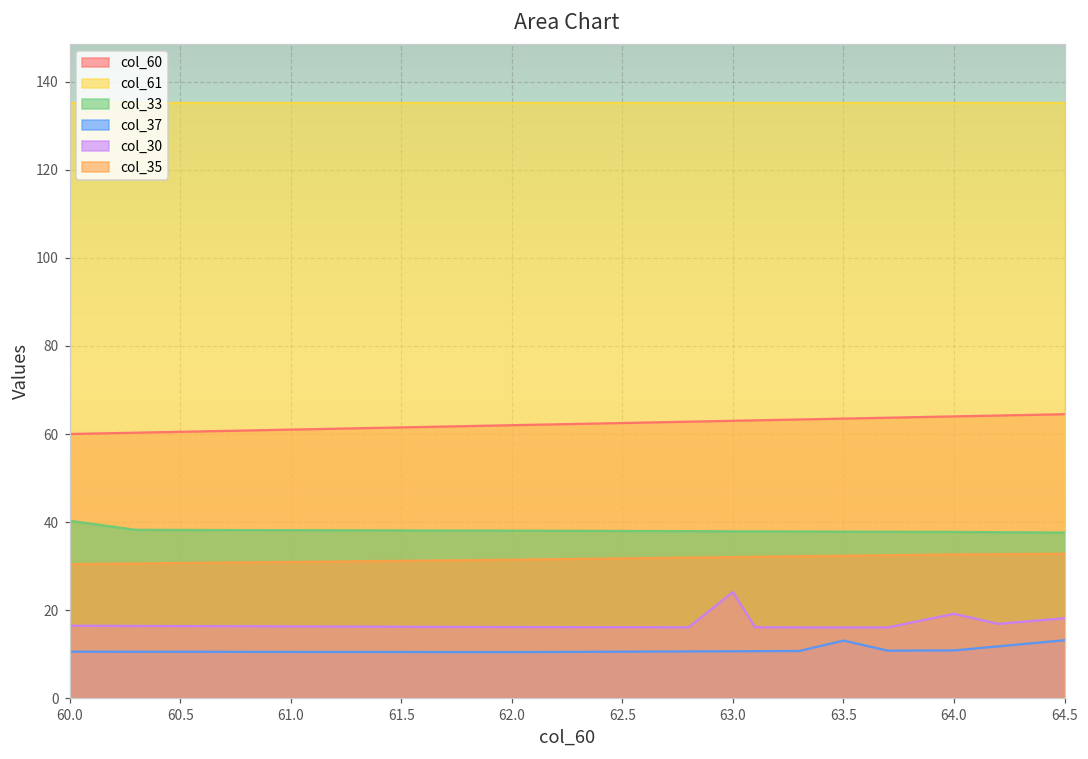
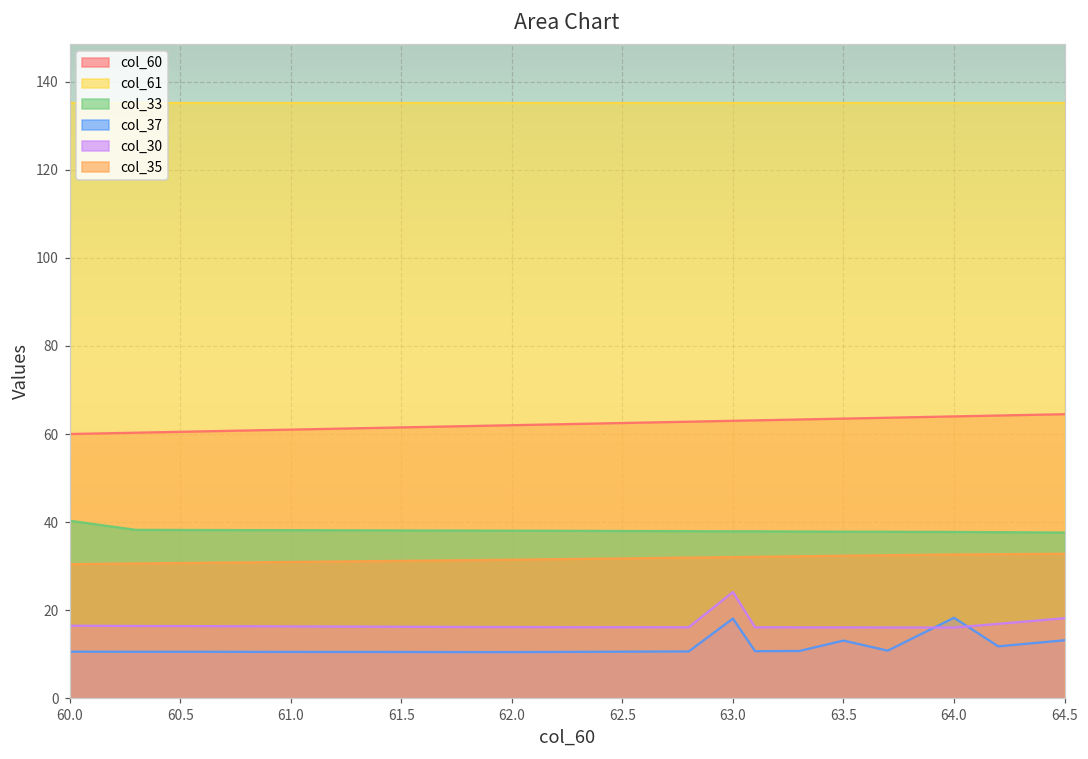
col_37, 63.0: 11 -> 18
col_37, 64.0: 11 -> 18
col_30, 64.0: 19 -> 16
